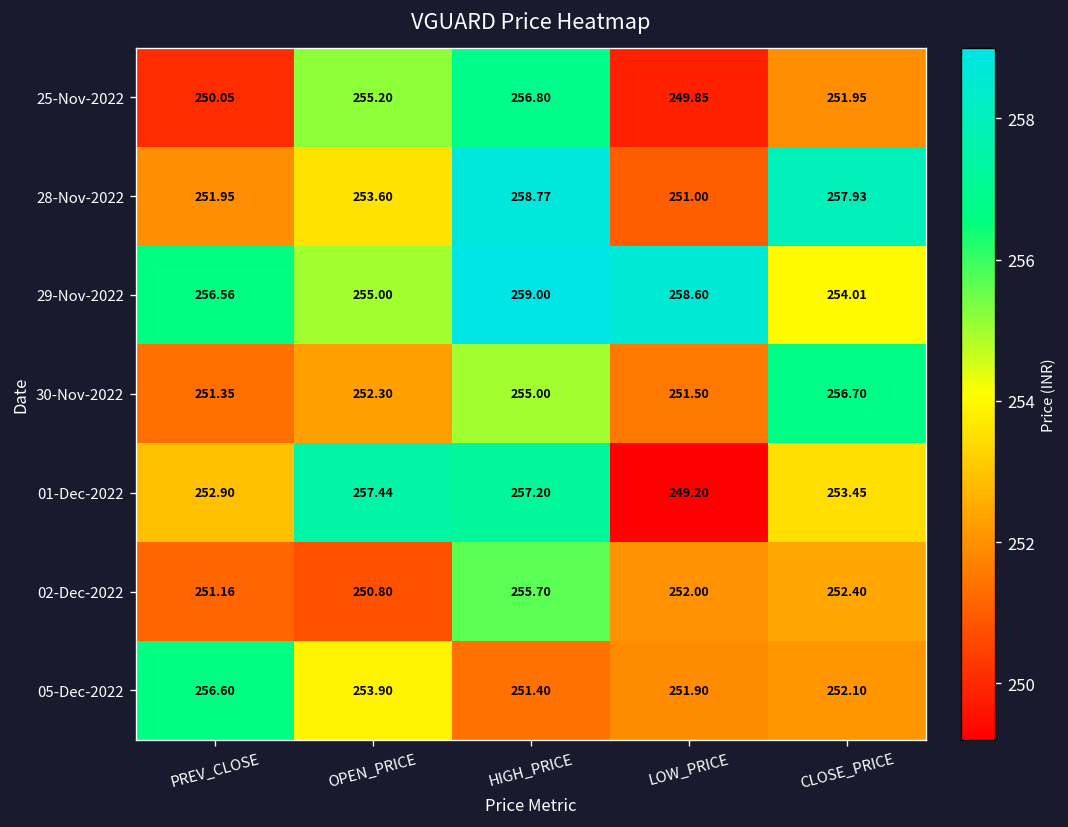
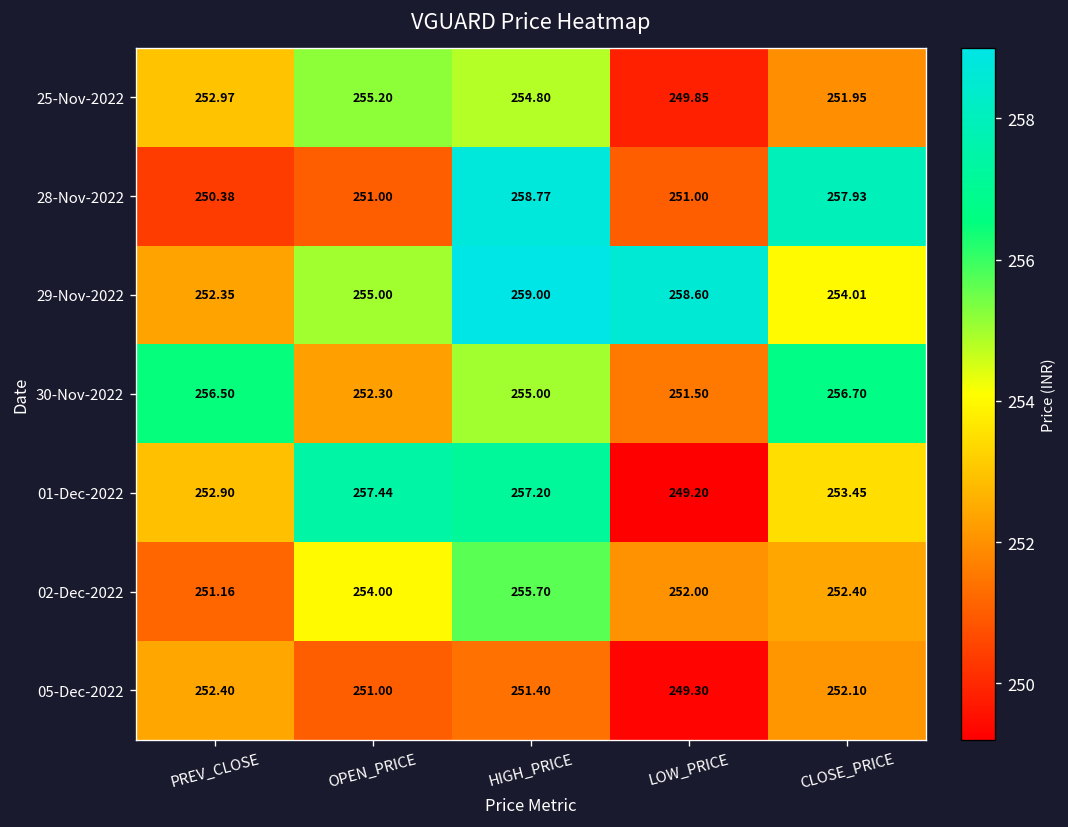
25-Nov-2022, PREV_CLOSE: 250.05 -> 252.97
25-Nov-2022, HIGH_PRICE: 256.80 -> 254.80
28-Nov-2022, PREV_CLOSE: 251.95 -> 250.38
28-Nov-2022, OPEN_PRICE: 253.60 -> 251.00
29-Nov-2022, PREV_CLOSE: 256.56 -> 252.35
30-Nov-2022, PREV_CLOSE: 251.35 -> 256.50
02-Dec-2022, OPEN_PRICE: 250.80 -> 254.00
05-Dec-2022, PREV_CLOSE: 256.60 -> 252.40
05-Dec-2022, OPEN_PRICE: 253.90 -> 251.00
05-Dec-2022, LOW_PRICE: 251.90 -> 249.30
